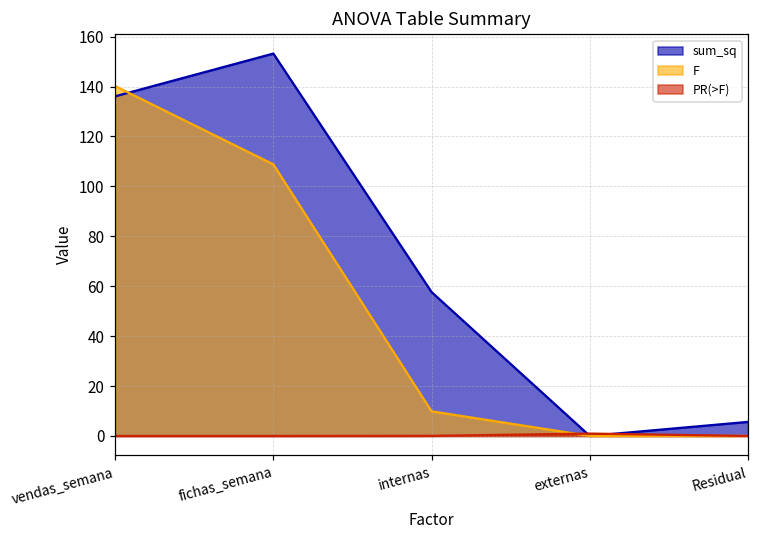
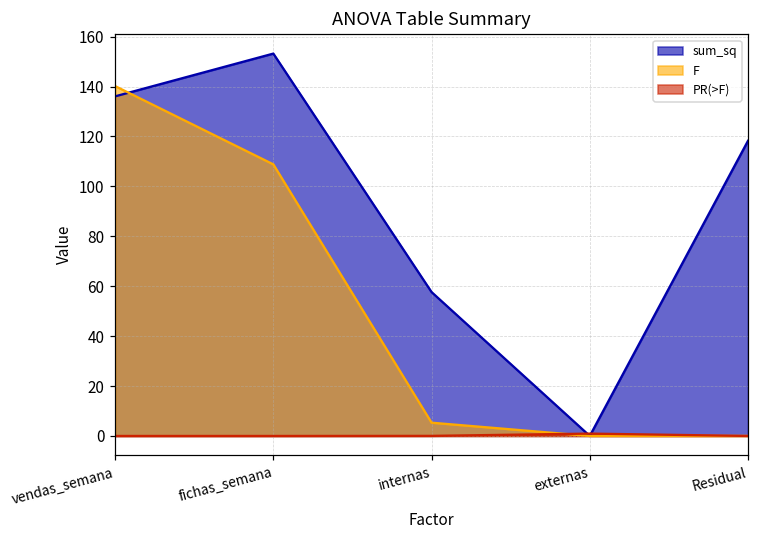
F, internas: 10 -> 5
sum_sq, Residual: 6 -> 118
